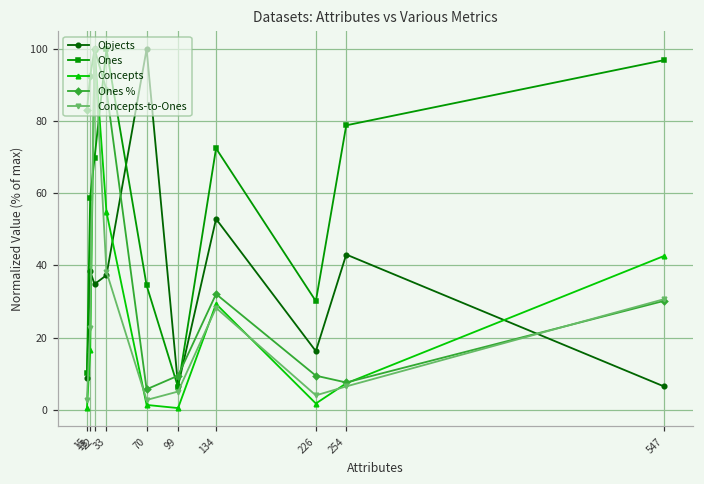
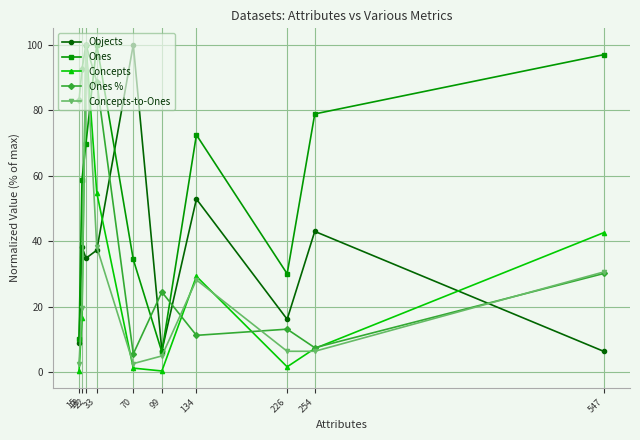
Concepts-to-Ones, 18: 23 -> 20
Ones %, 99: 9 -> 25
Ones %, 134: 32 -> 11
Ones %, 226: 9 -> 13
Concepts-to-Ones, 226: 4 -> 6
